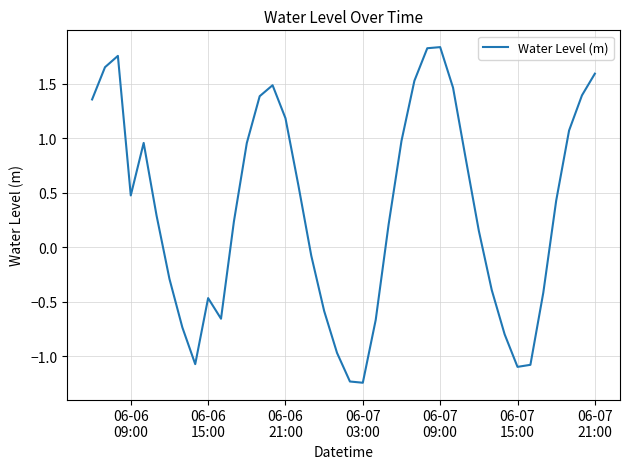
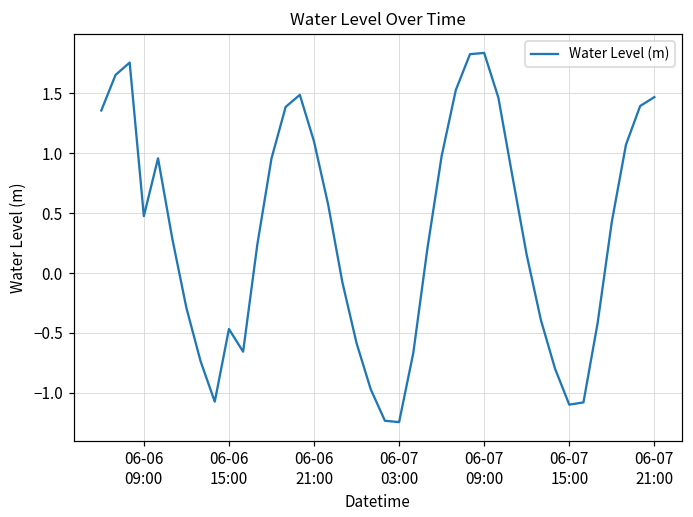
06-06 21:00: 1.19 -> 1.10
06-07 21:00: 1.59 -> 1.47
